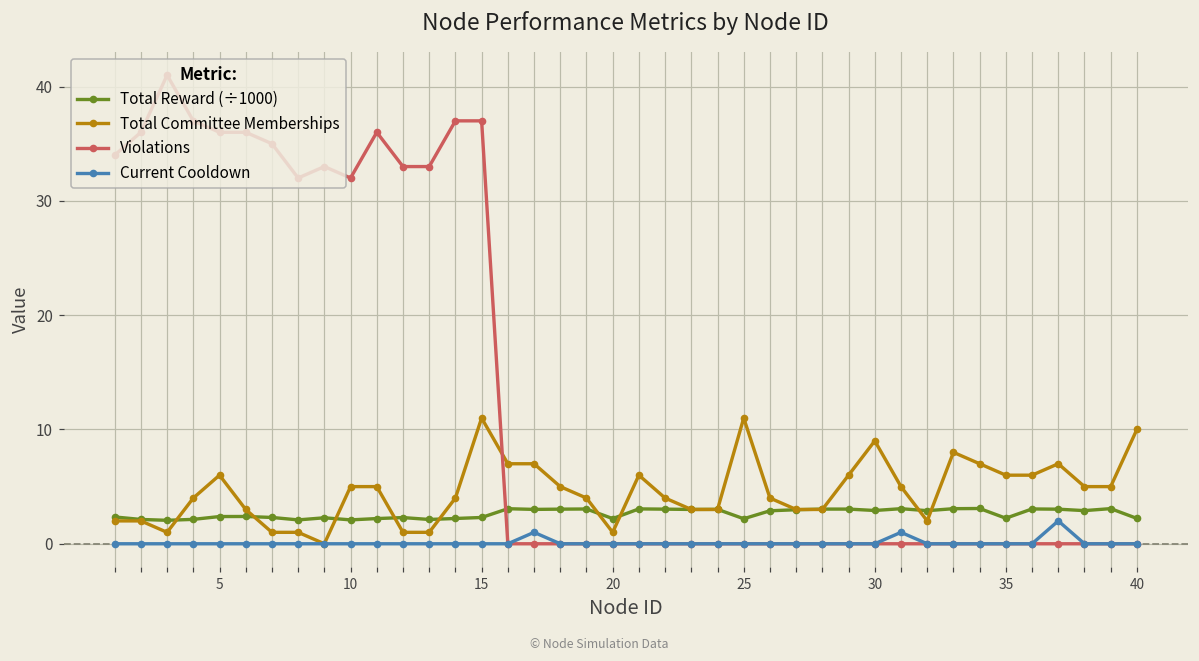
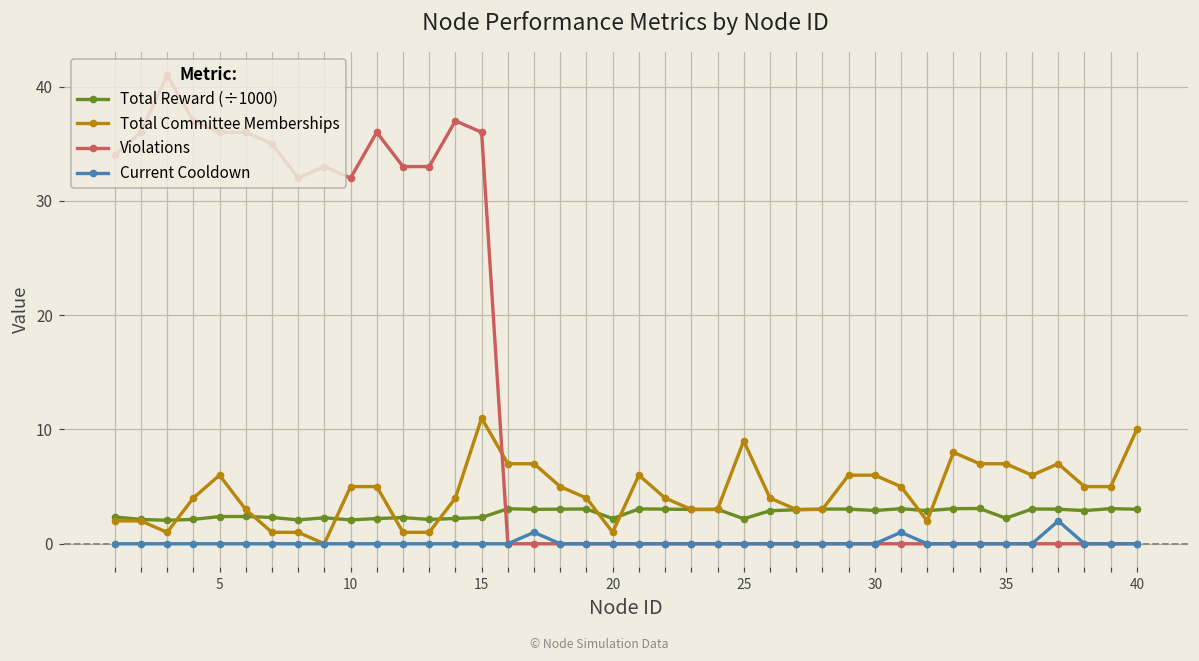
Violations, 15: 37 -> 36
Total Committee Memberships, 25: 11 -> 9
Total Committee Memberships, 30: 9 -> 6
Total Committee Memberships, 35: 6 -> 7
Total Reward (÷1000), 40: 2.2 -> 3.0
